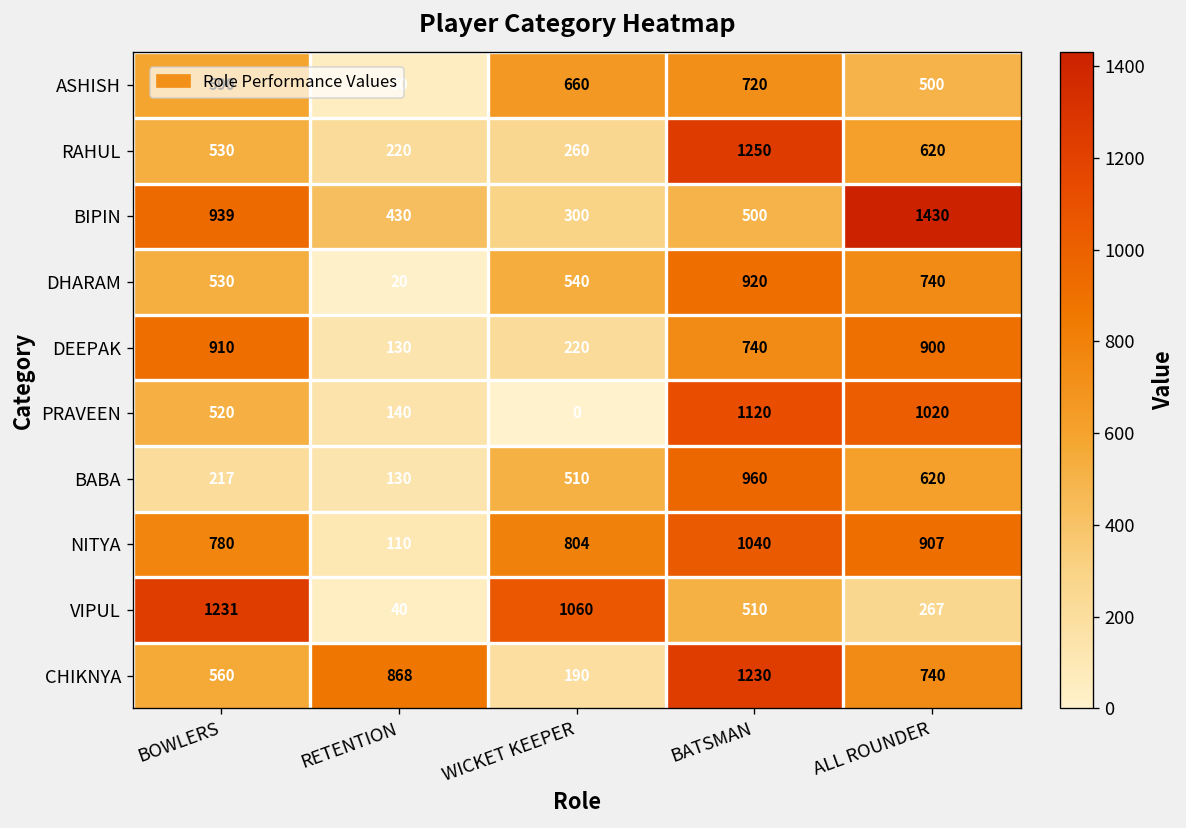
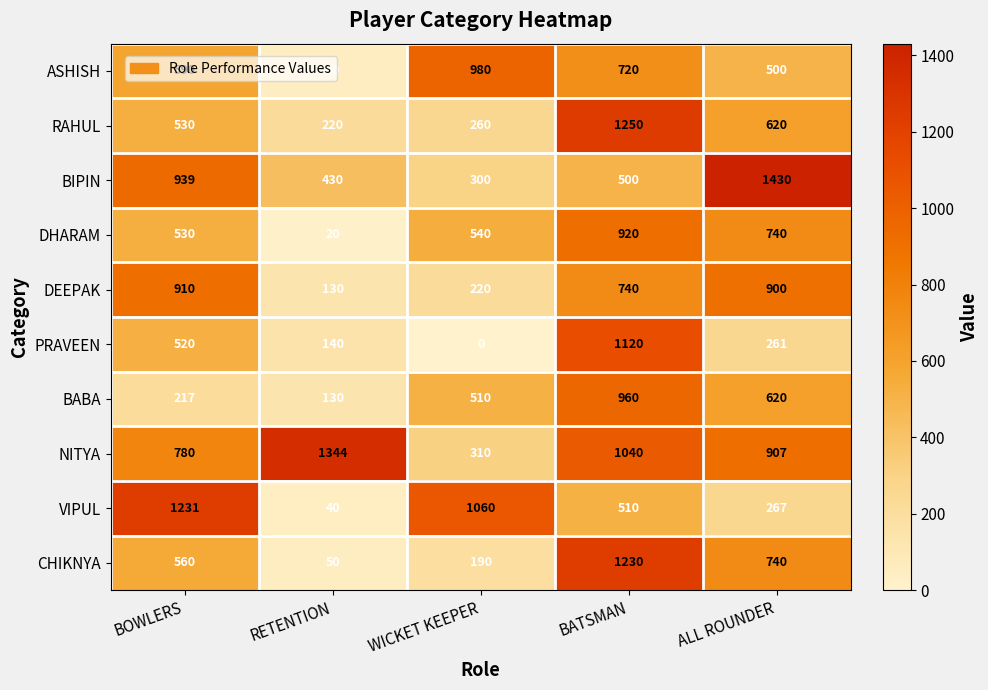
ASHISH, WICKET KEEPER: 660 -> 980
PRAVEEN, ALL ROUNDER: 1020 -> 261
NITYA, RETENTION: 110 -> 1344
NITYA, WICKET KEEPER: 804 -> 310
CHIKNYA, RETENTION: 868 -> 50
